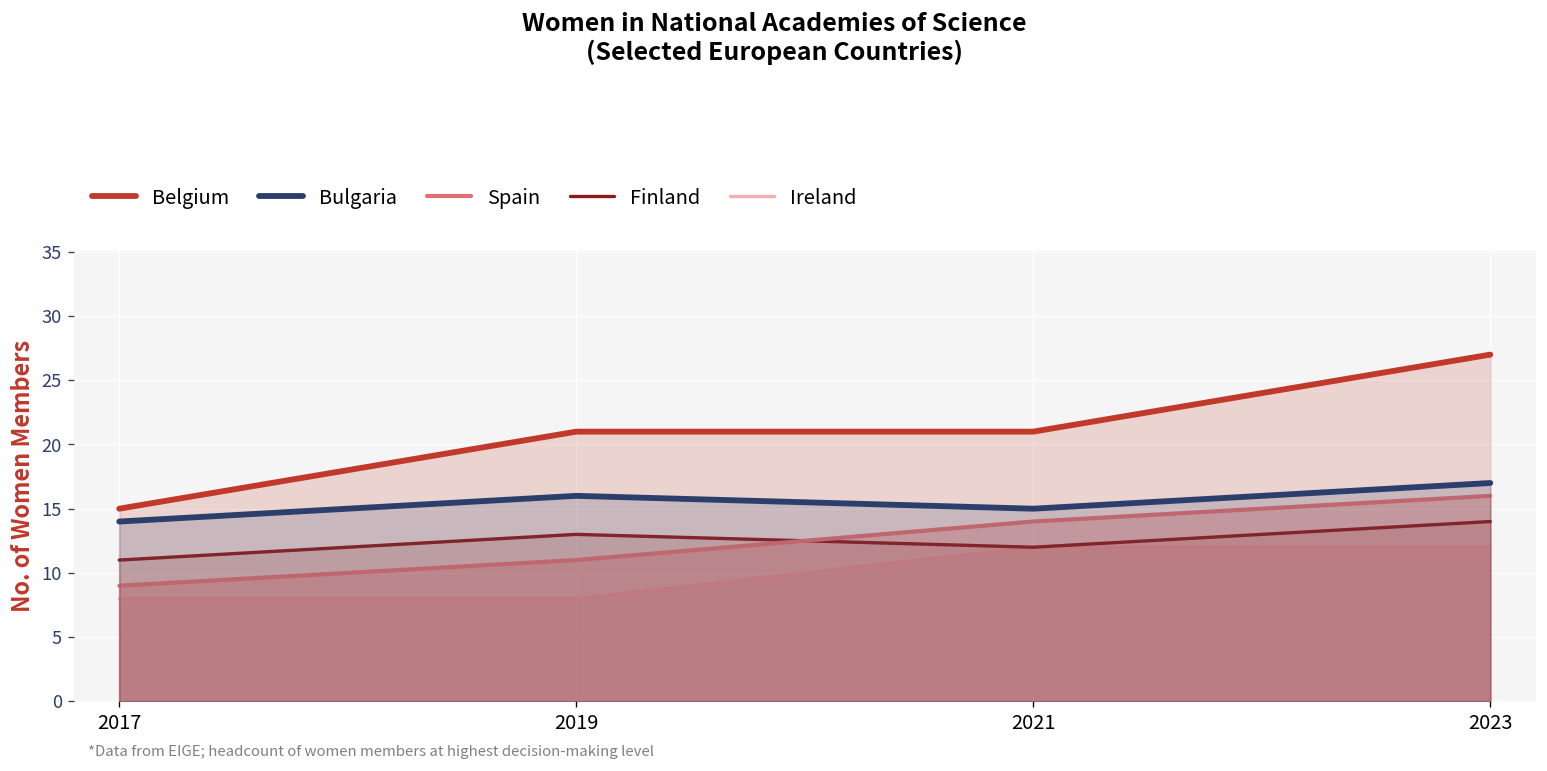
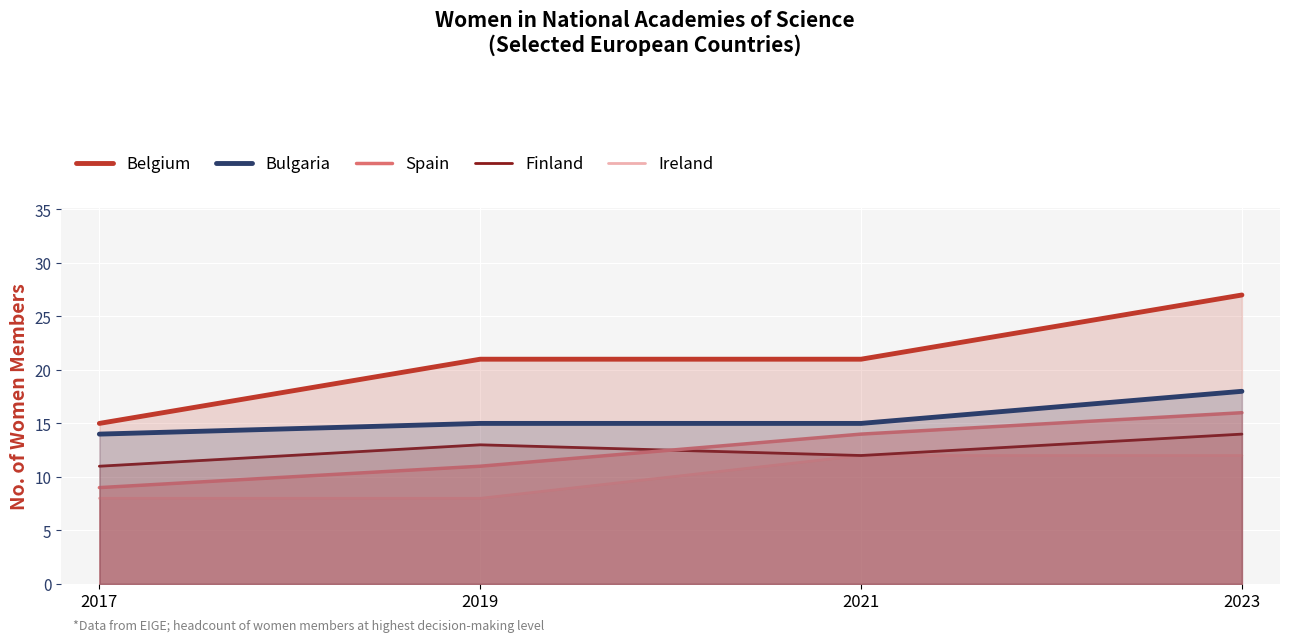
Bulgaria, 2019: 16 -> 15
Bulgaria, 2023: 17 -> 18
